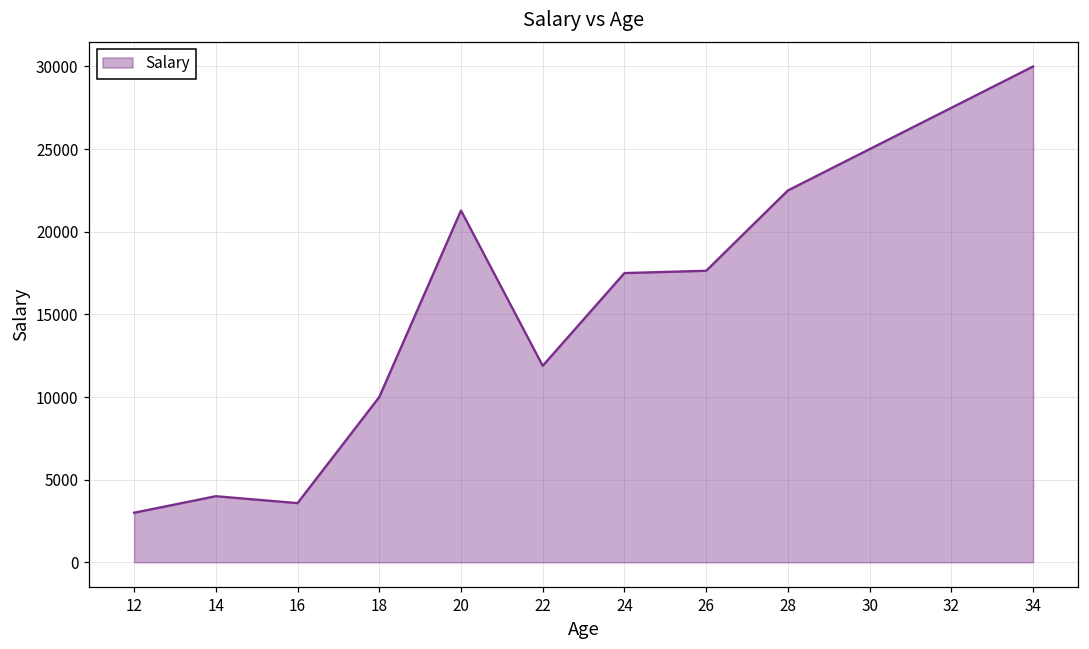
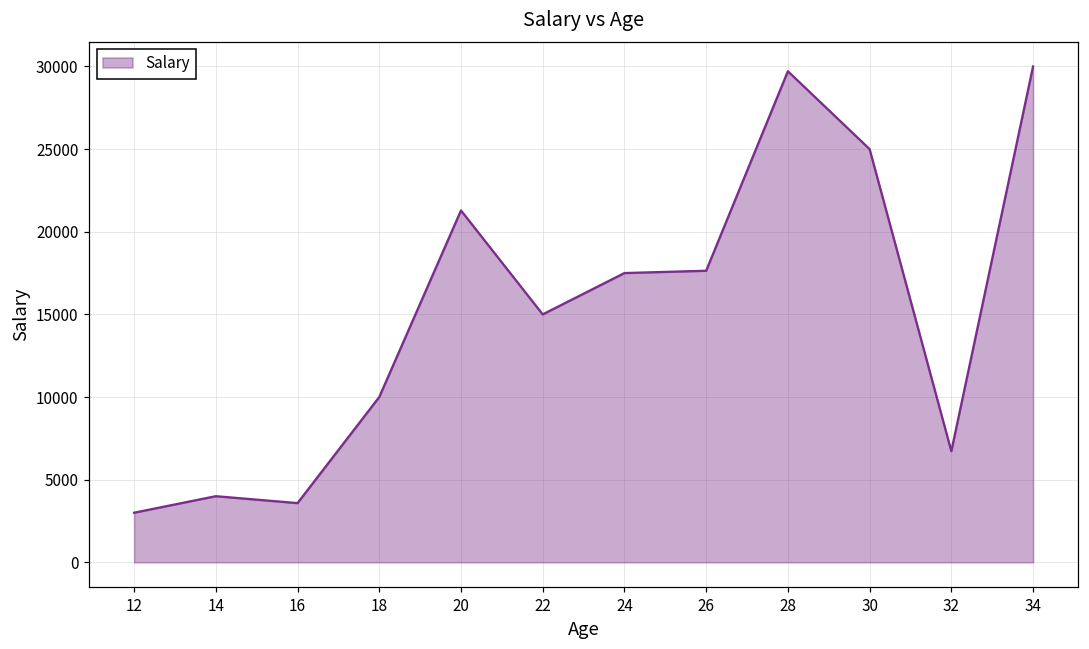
22: 11900 -> 15000
28: 22500 -> 29700
32: 27500 -> 6700
